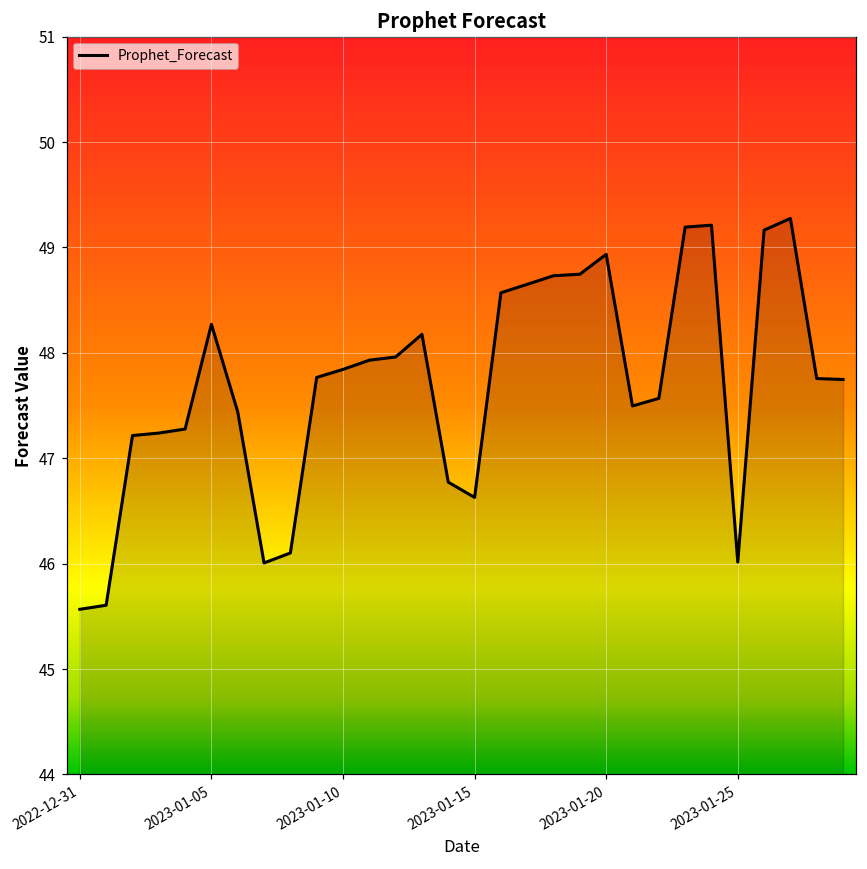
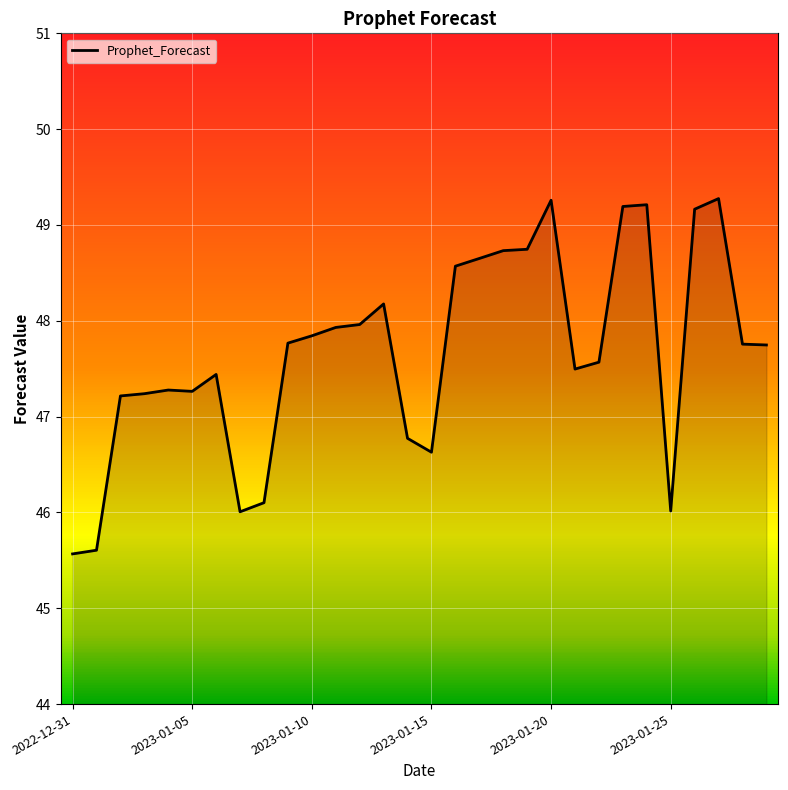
2023-01-05: 48.3 -> 47.3
2023-01-20: 48.9 -> 49.3
